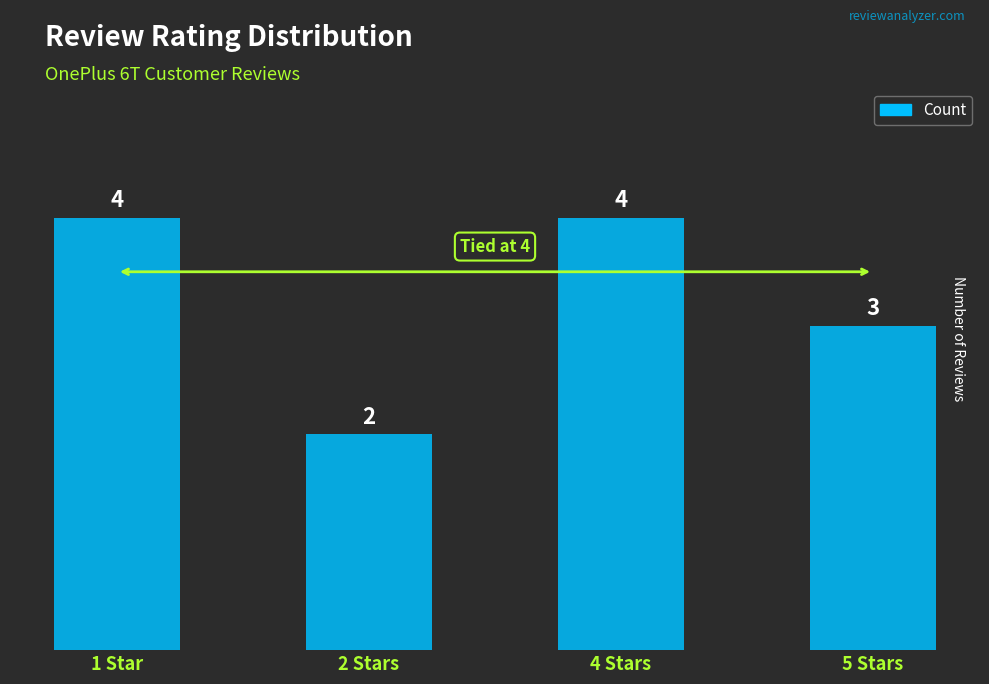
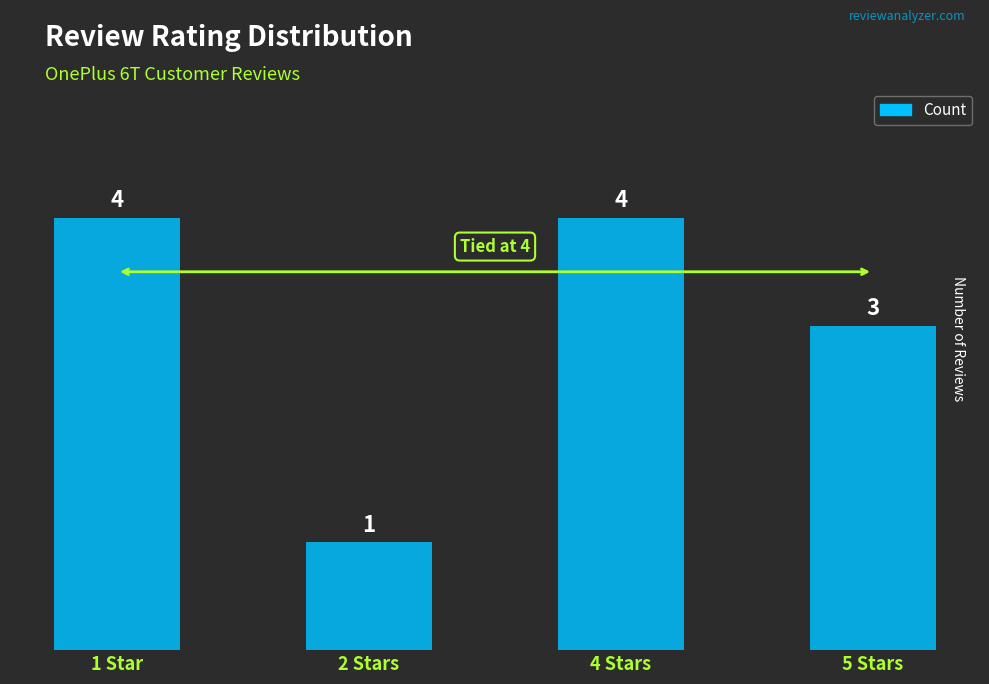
2 Stars: 2 -> 1
